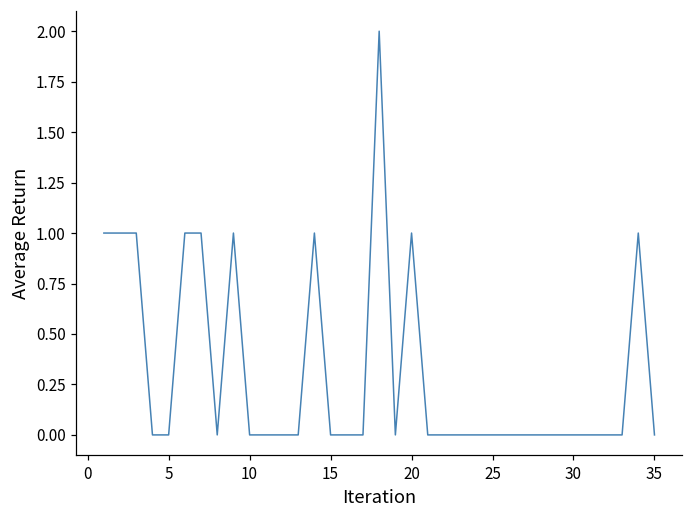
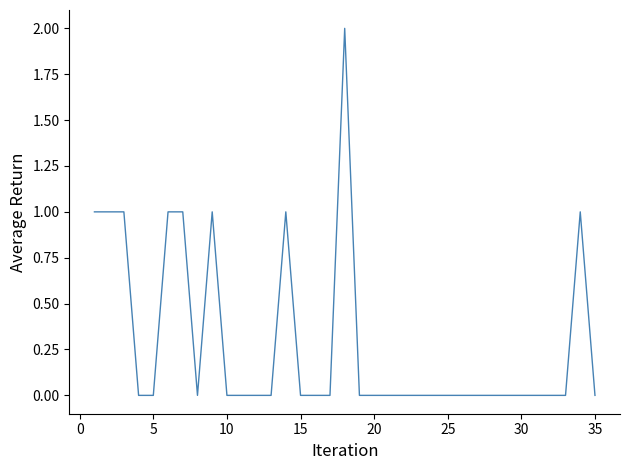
20: 1 -> 0
